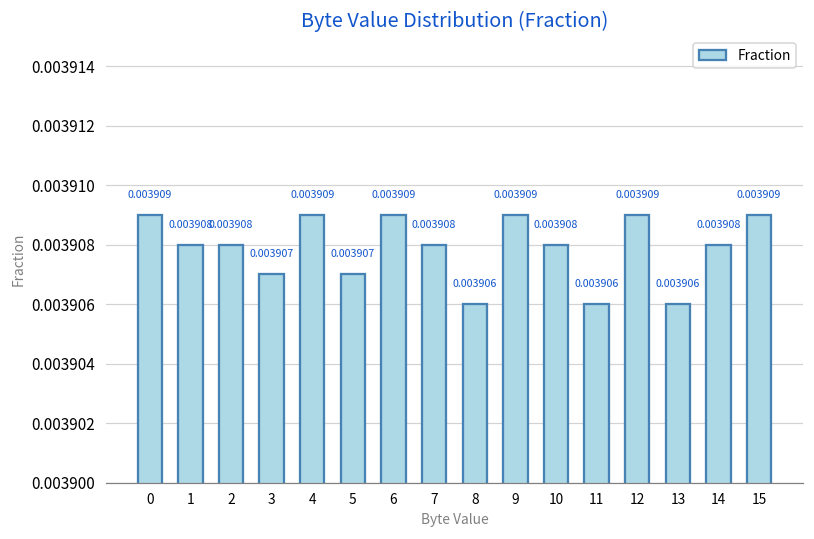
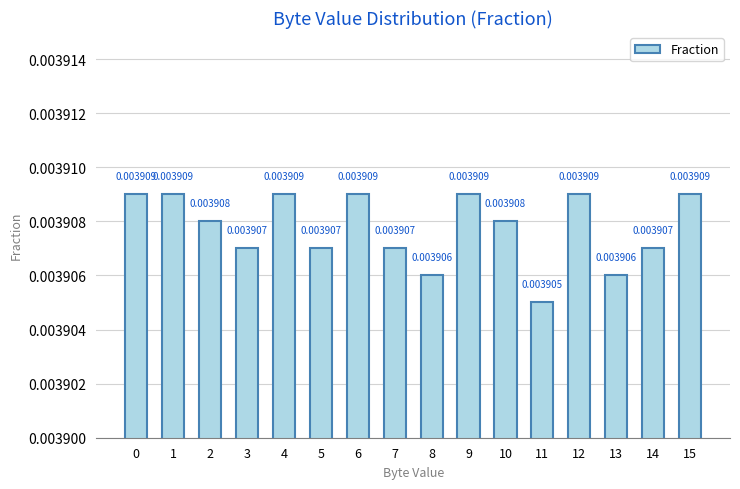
1: 0.003908 -> 0.003909
7: 0.003908 -> 0.003907
11: 0.003906 -> 0.003905
14: 0.003908 -> 0.003907
